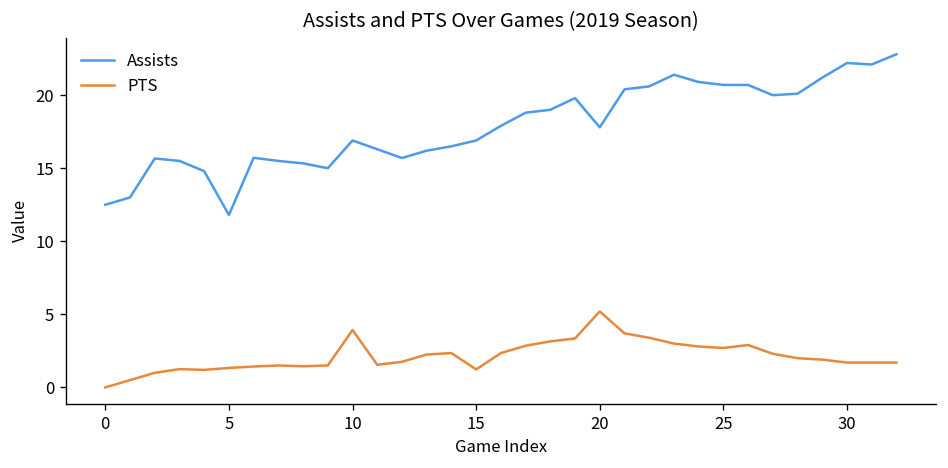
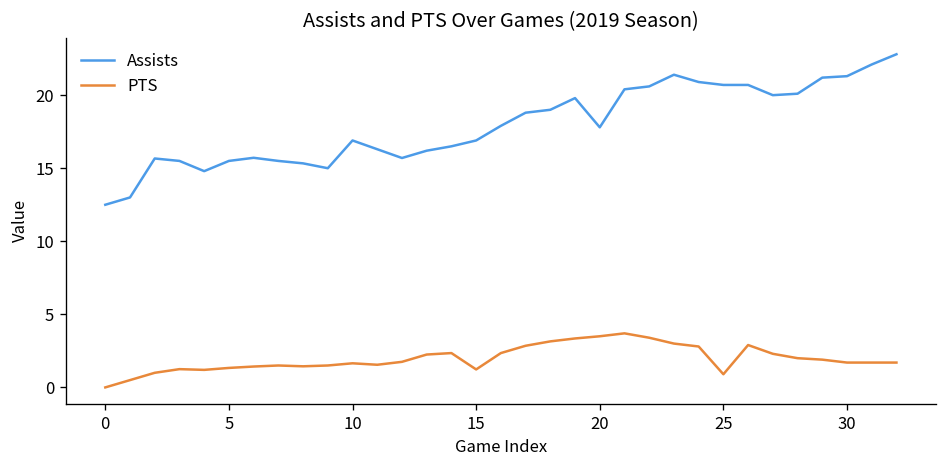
Assists, 5: 11.8 -> 15.5
PTS, 10: 3.9 -> 1.7
PTS, 20: 5.2 -> 3.5
PTS, 25: 2.7 -> 0.9
Assists, 30: 22.2 -> 21.3
